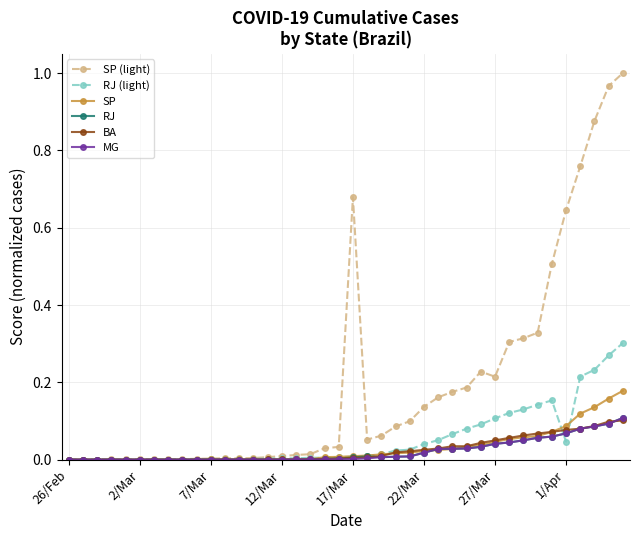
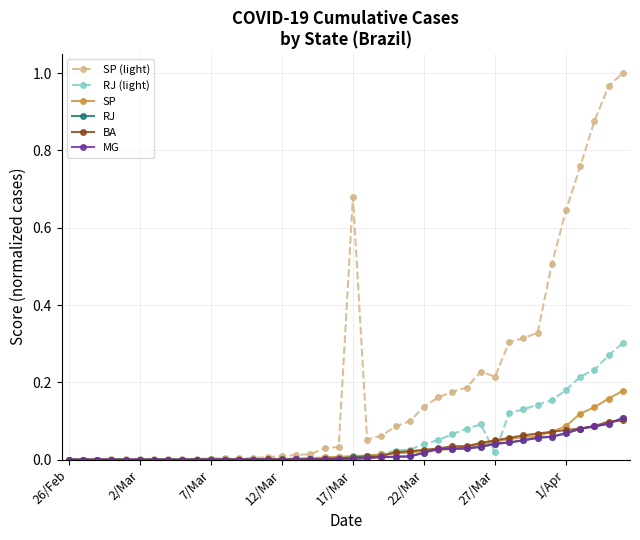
RJ (light), 27/Mar: 0.11 -> 0.02
RJ (light), 1/Apr: 0.05 -> 0.18
